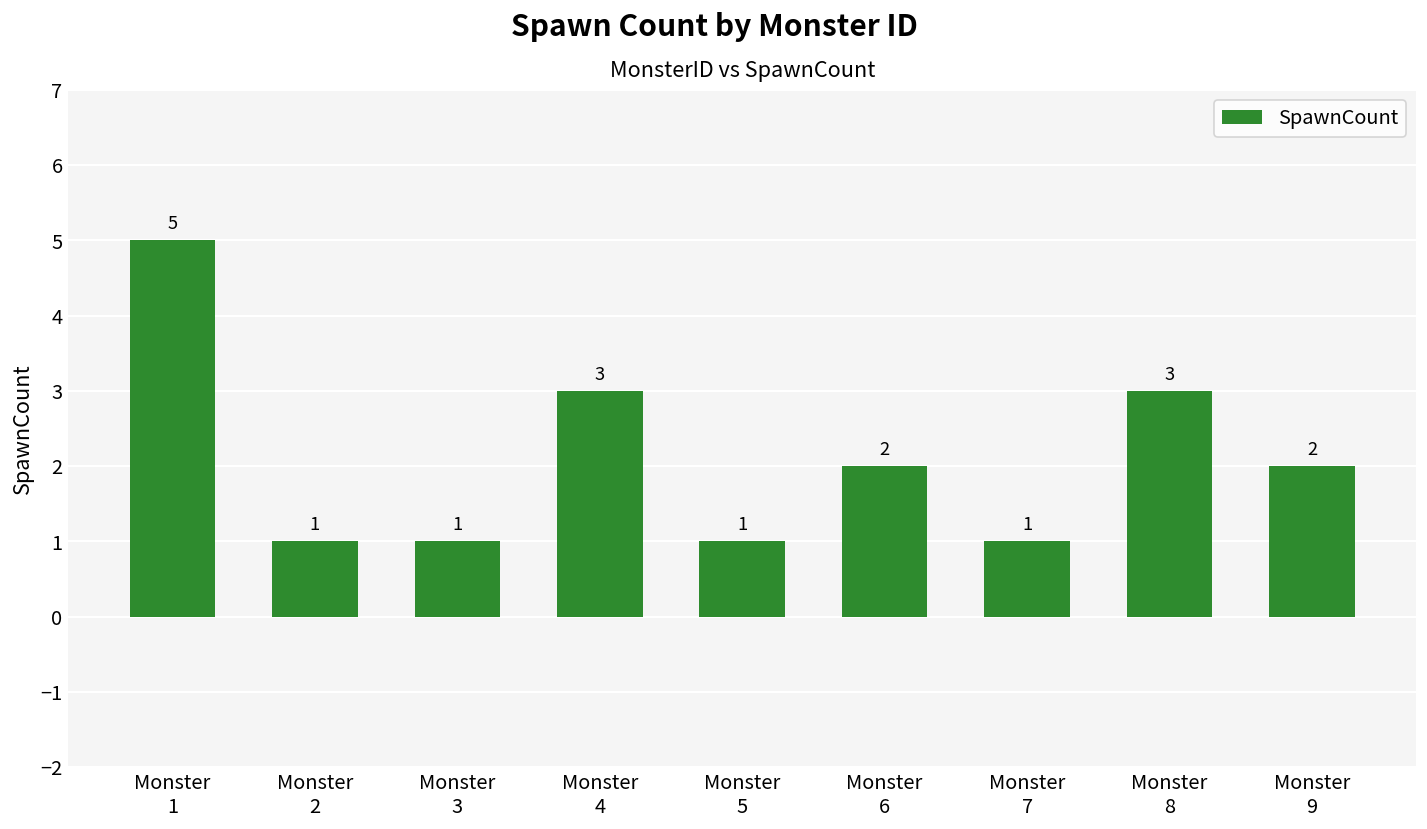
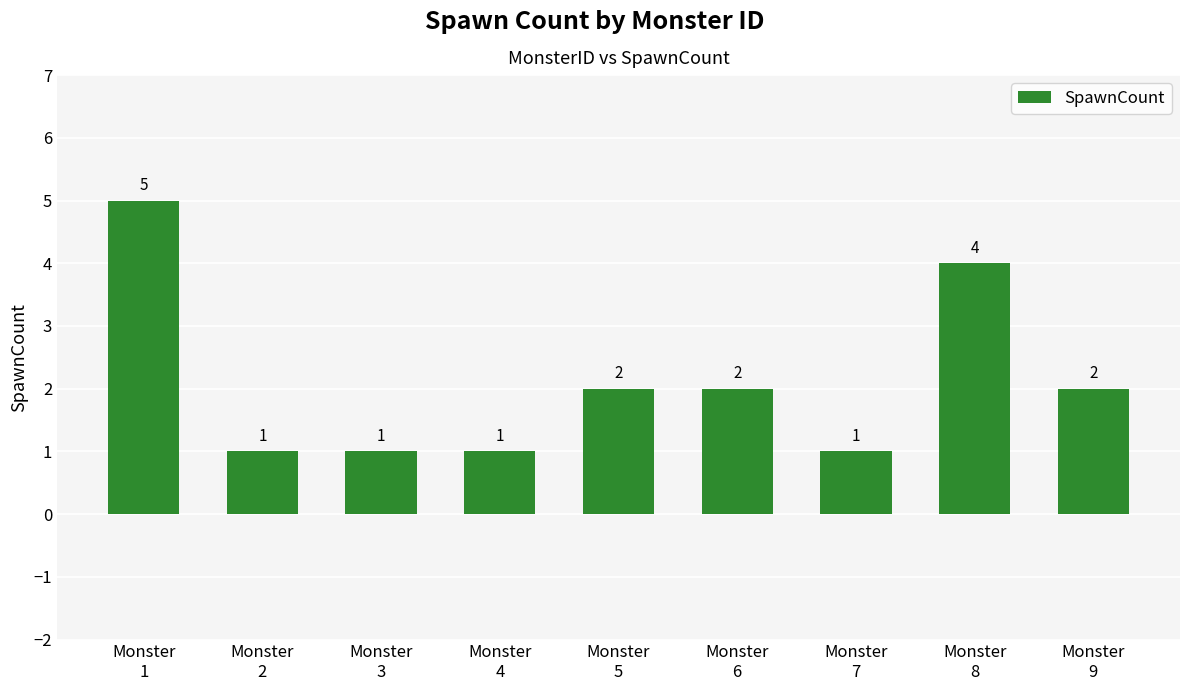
Monster 4: 3 -> 1
Monster 5: 1 -> 2
Monster 8: 3 -> 4
